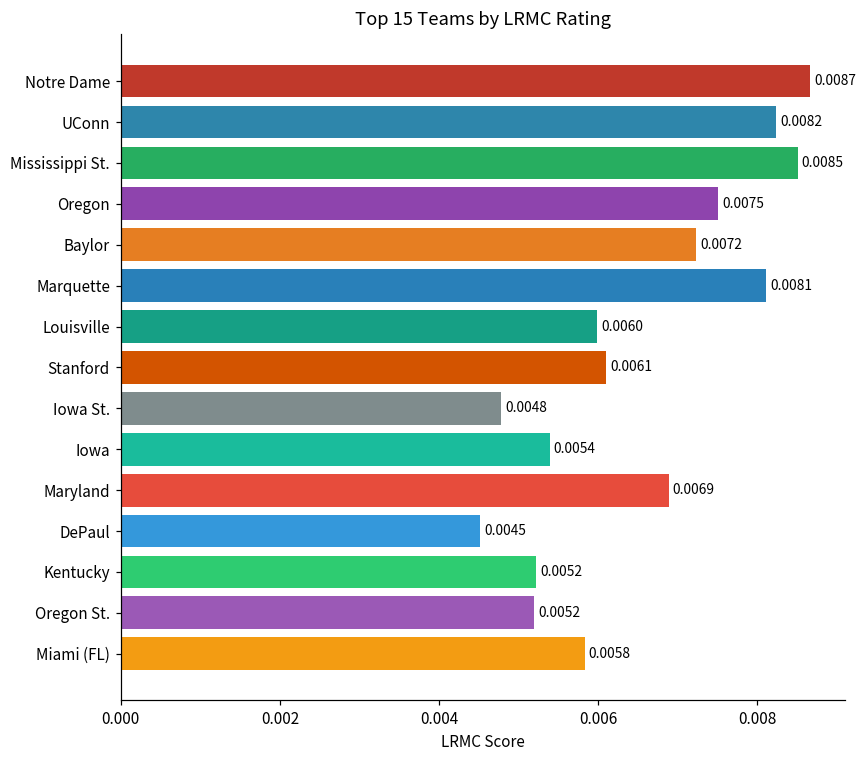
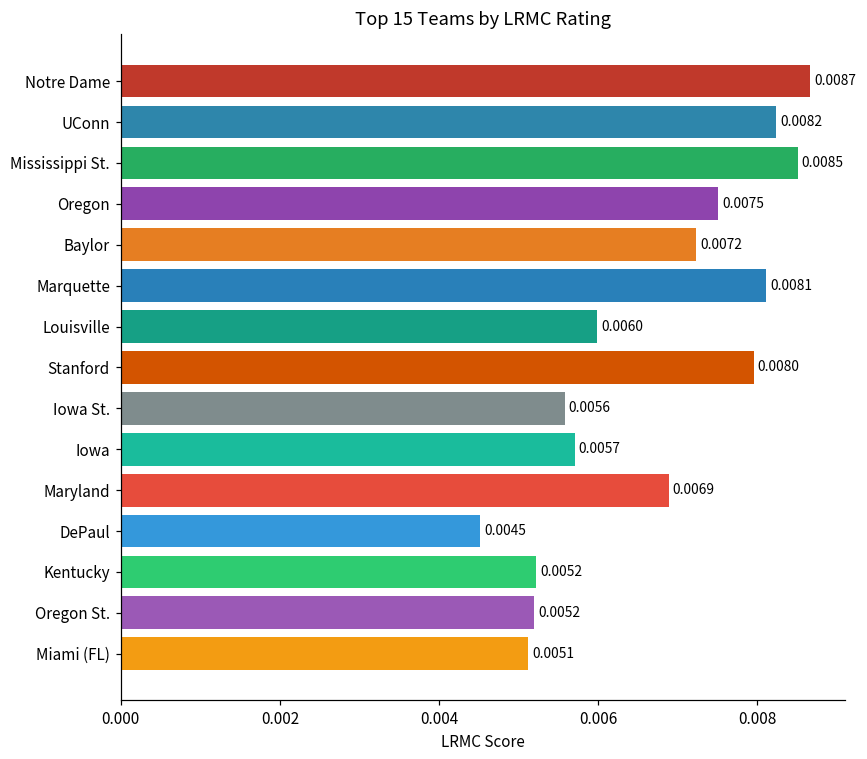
Stanford: 0.0061 -> 0.0080
Iowa St.: 0.0048 -> 0.0056
Iowa: 0.0054 -> 0.0057
Miami (FL): 0.0058 -> 0.0051
